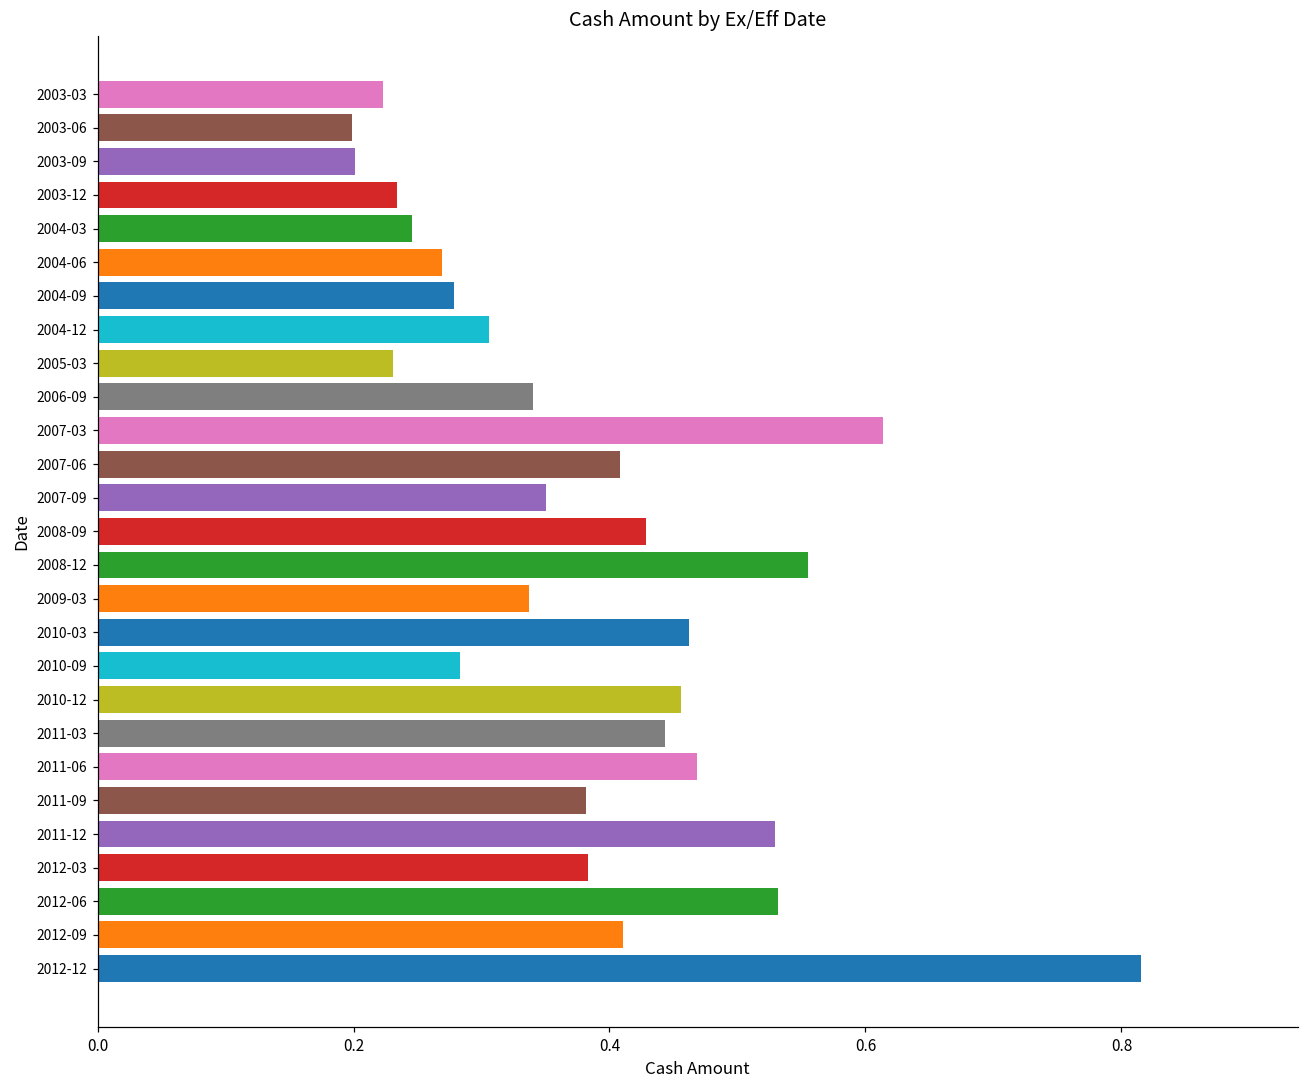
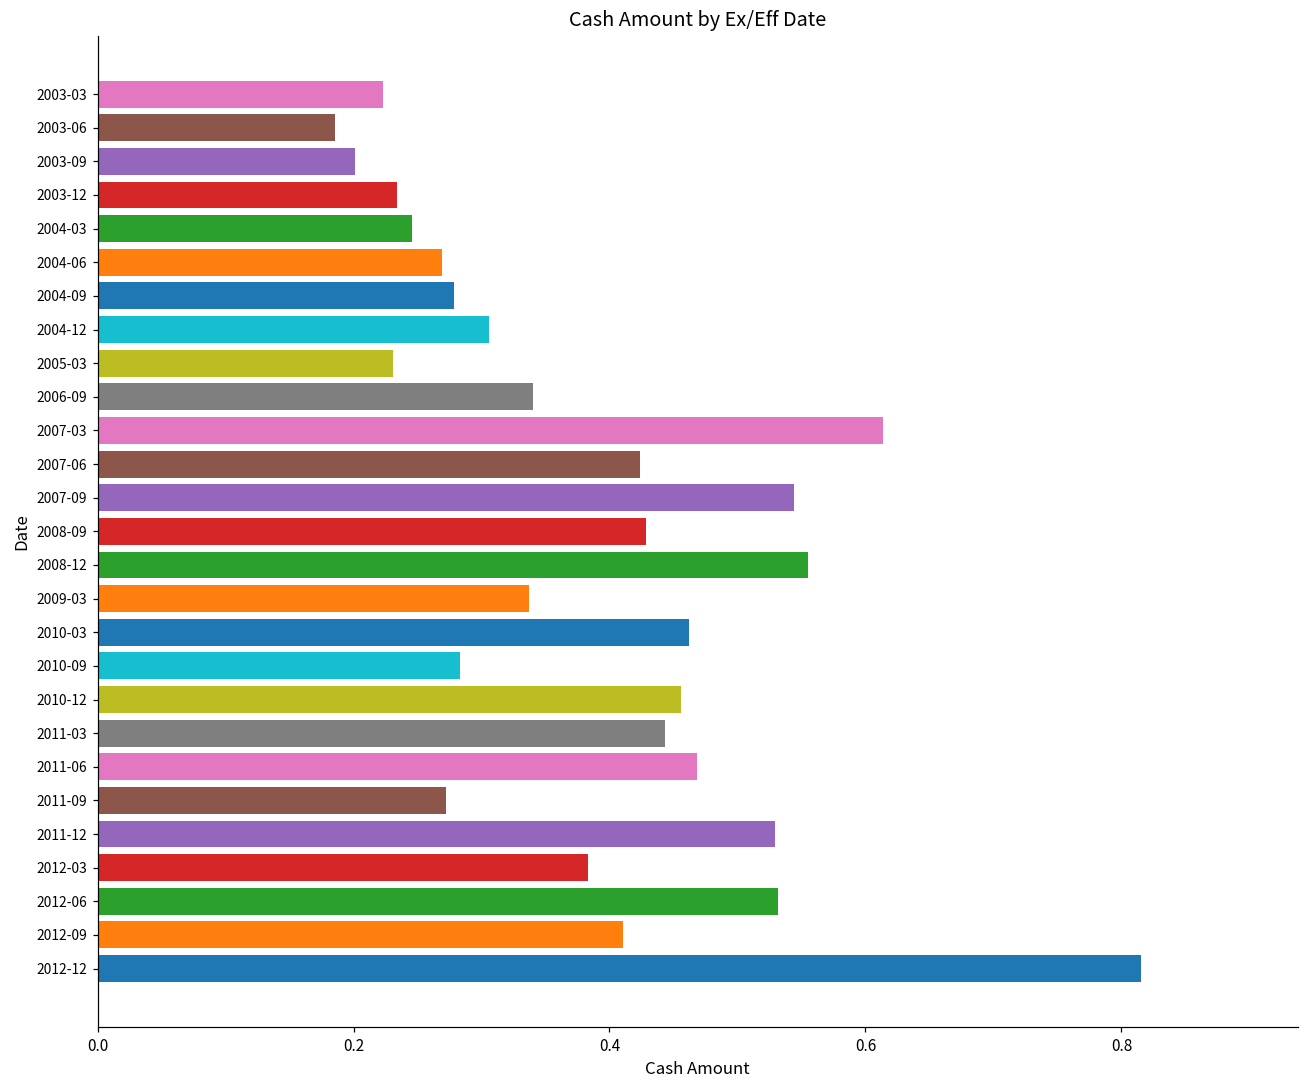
2003-06: 0.199 -> 0.185
2007-06: 0.408 -> 0.424
2007-09: 0.351 -> 0.544
2011-09: 0.382 -> 0.272
